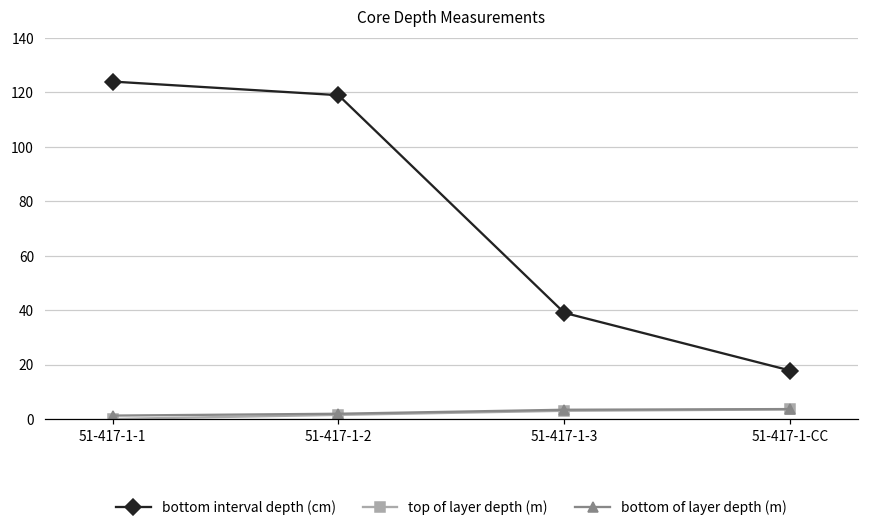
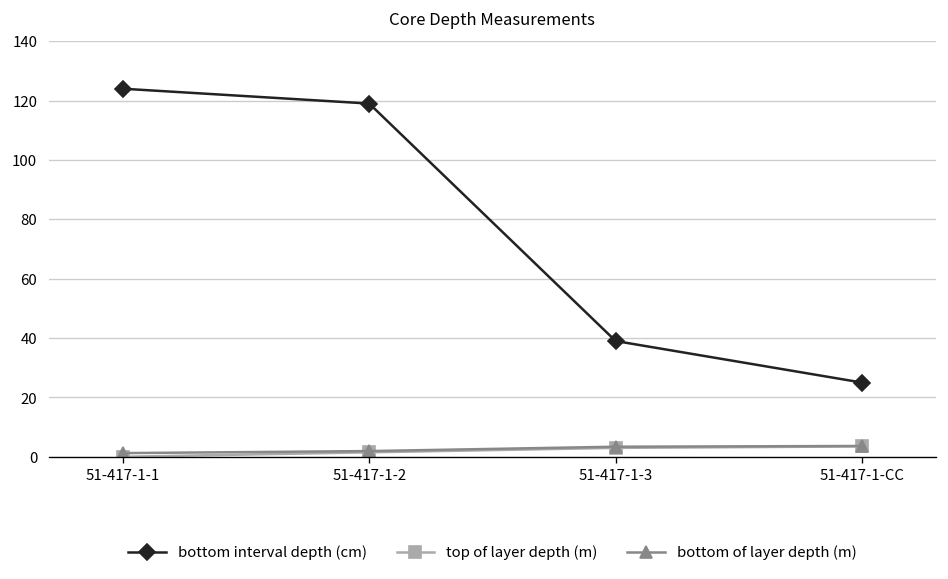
bottom interval depth (cm), 51-417-1-CC: 18 -> 25
